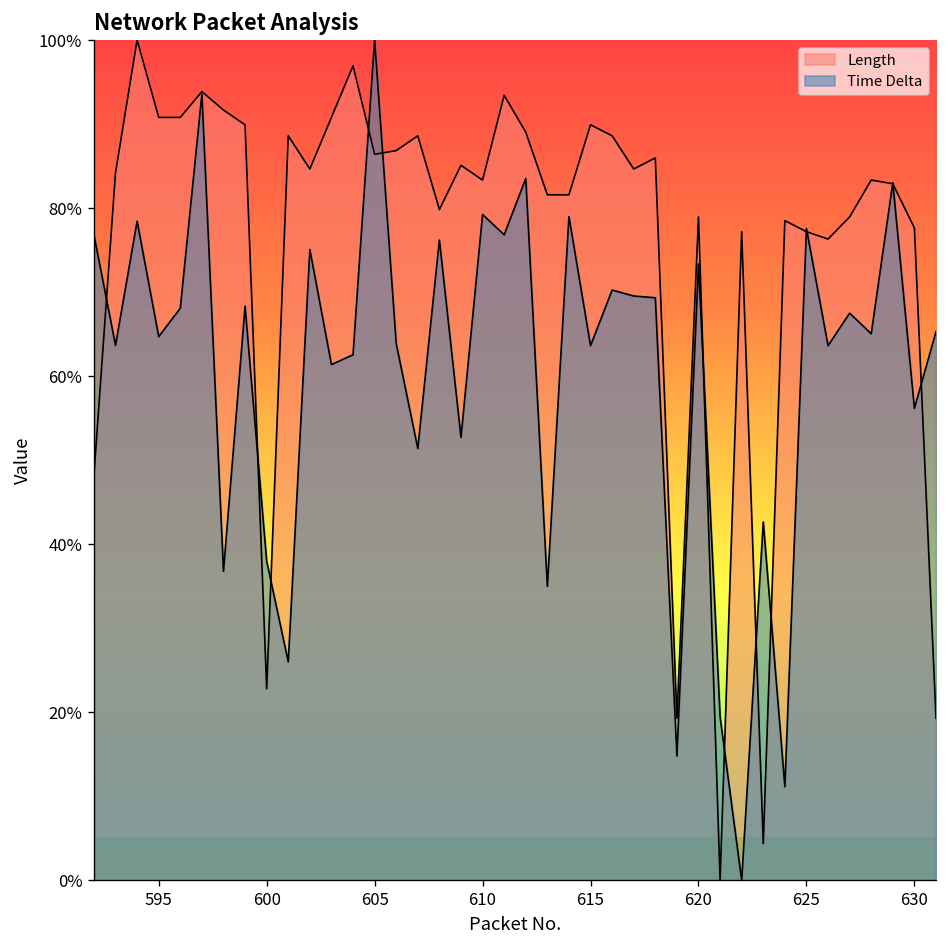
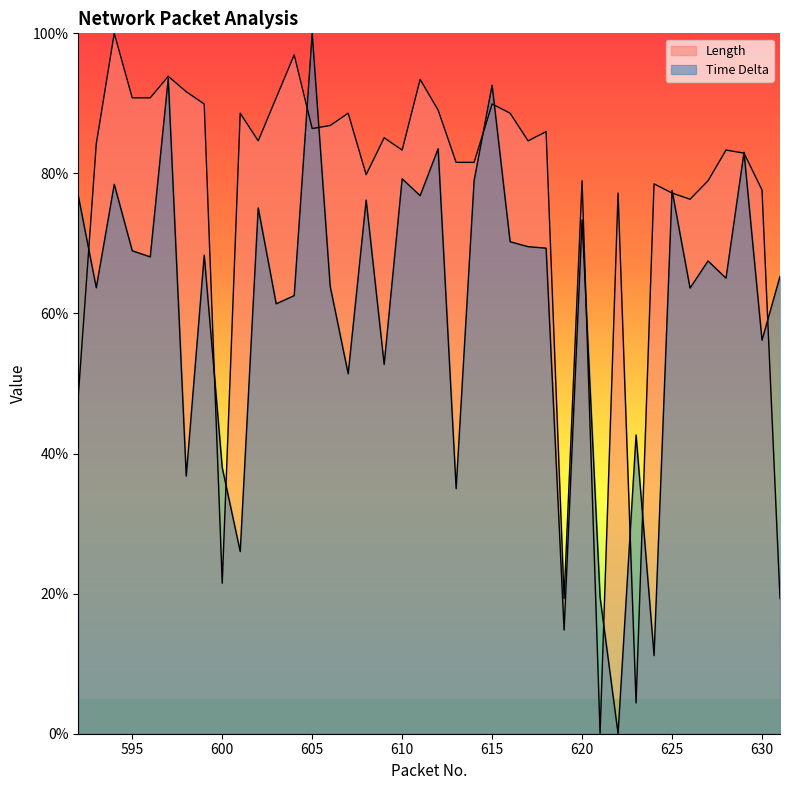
Time Delta, 595: 65% -> 69%
Length, 600: 23% -> 21%
Time Delta, 615: 64% -> 93%
